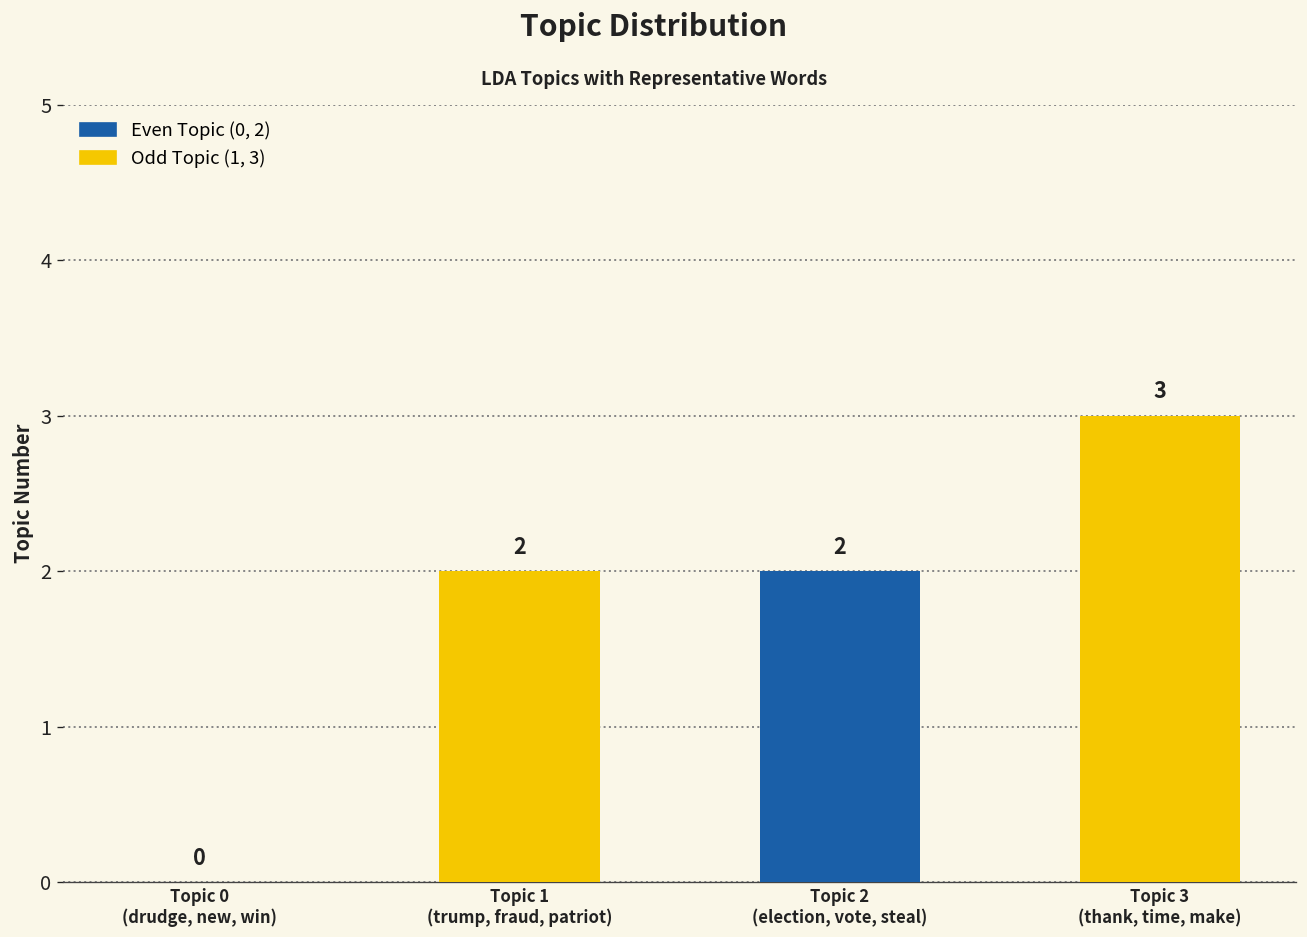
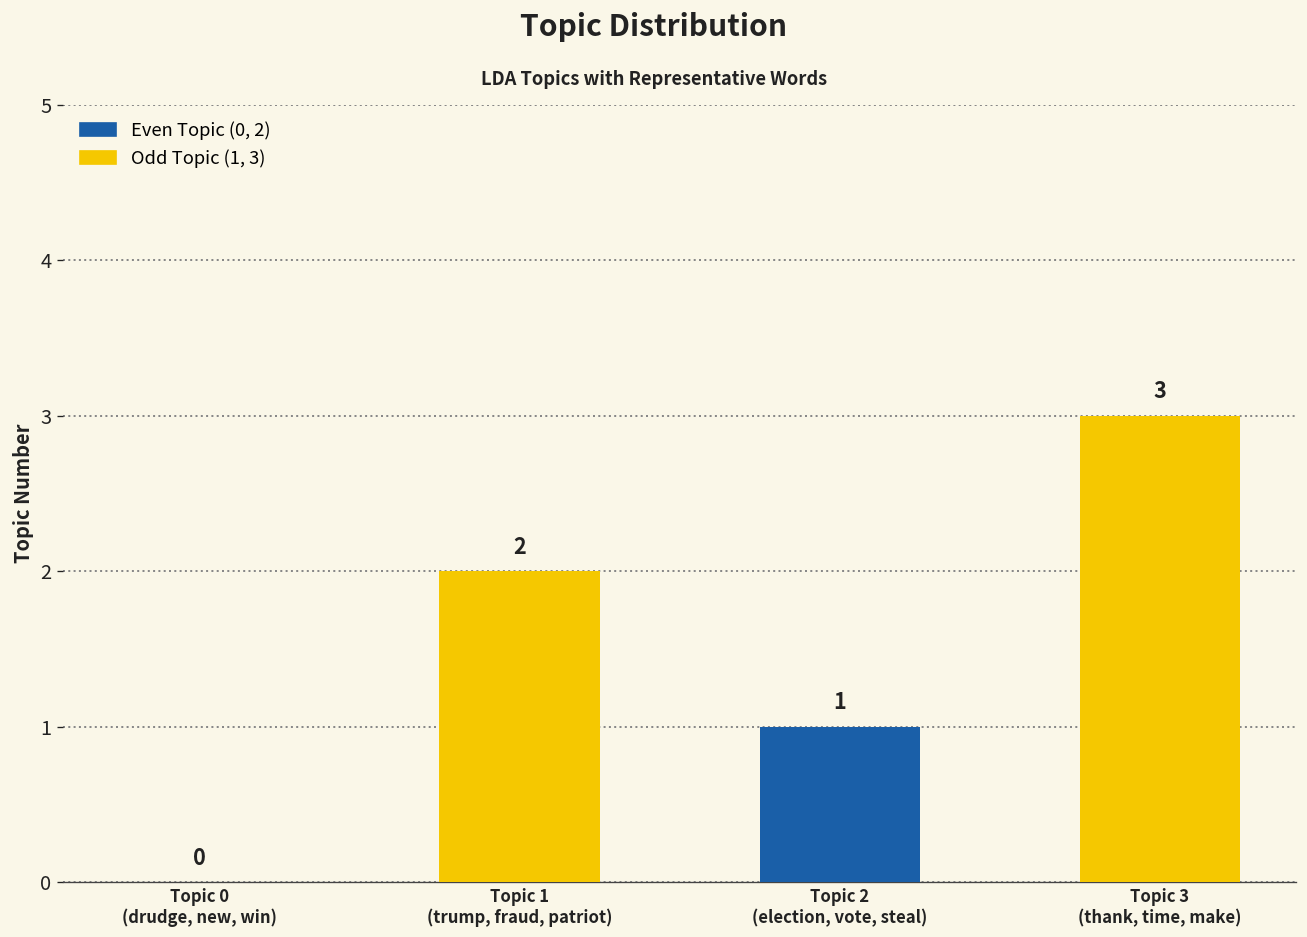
Topic 2 (election, vote, steal): 2 -> 1
